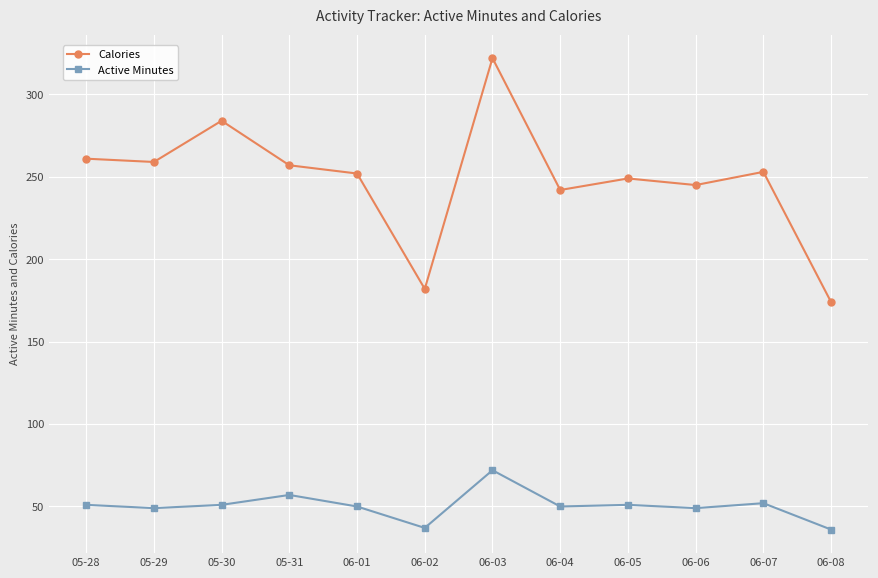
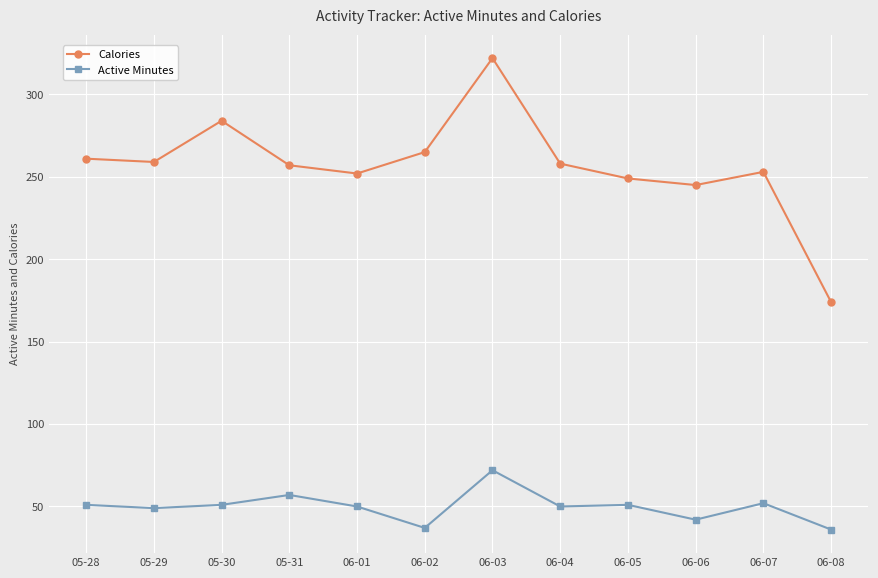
Calories, 06-02: 182 -> 265
Calories, 06-04: 242 -> 258
Active Minutes, 06-06: 49 -> 42
